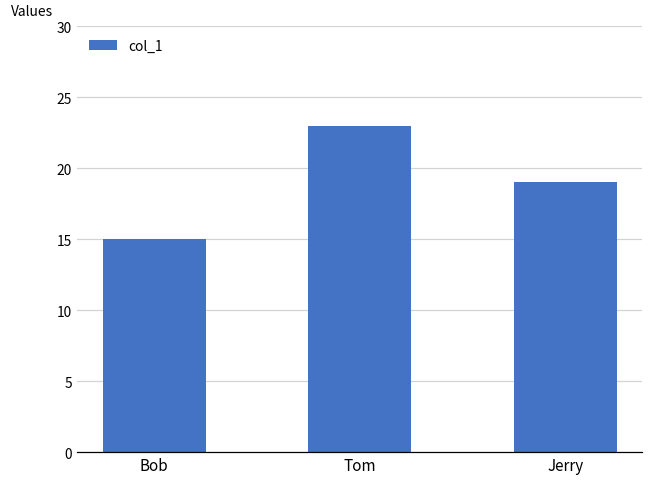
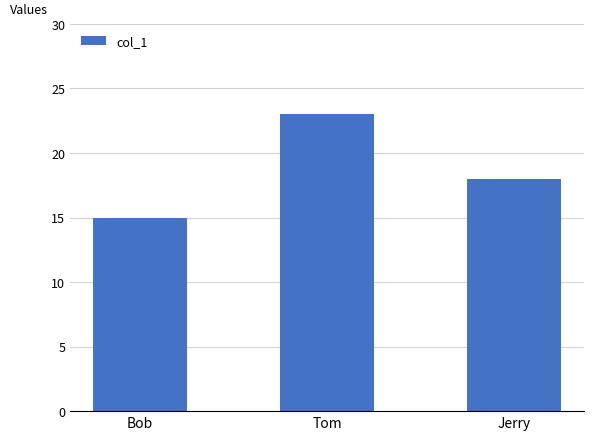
Jerry: 19 -> 18
